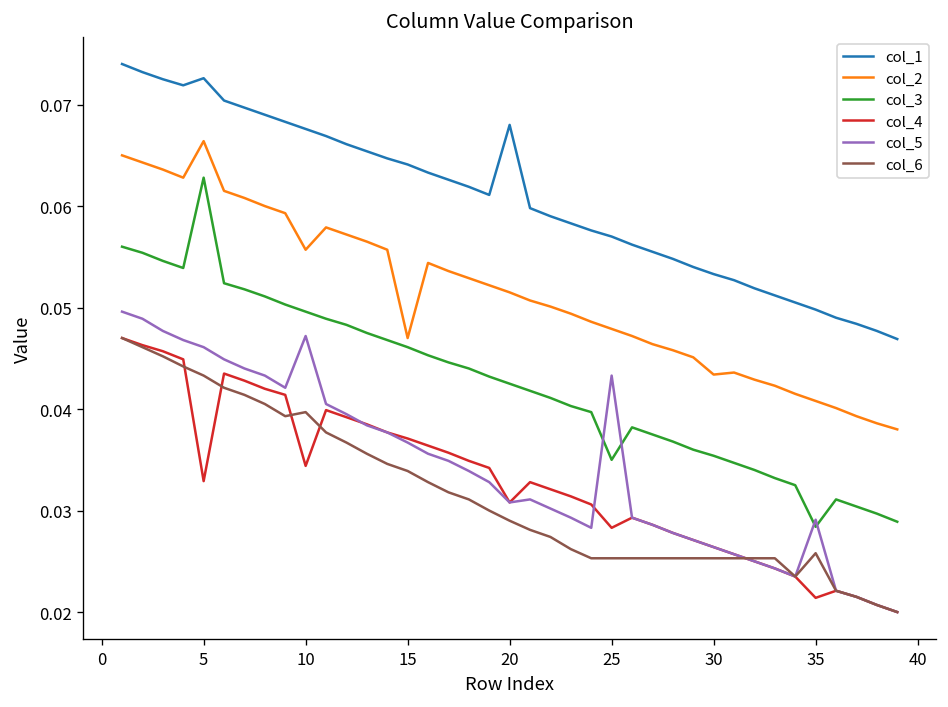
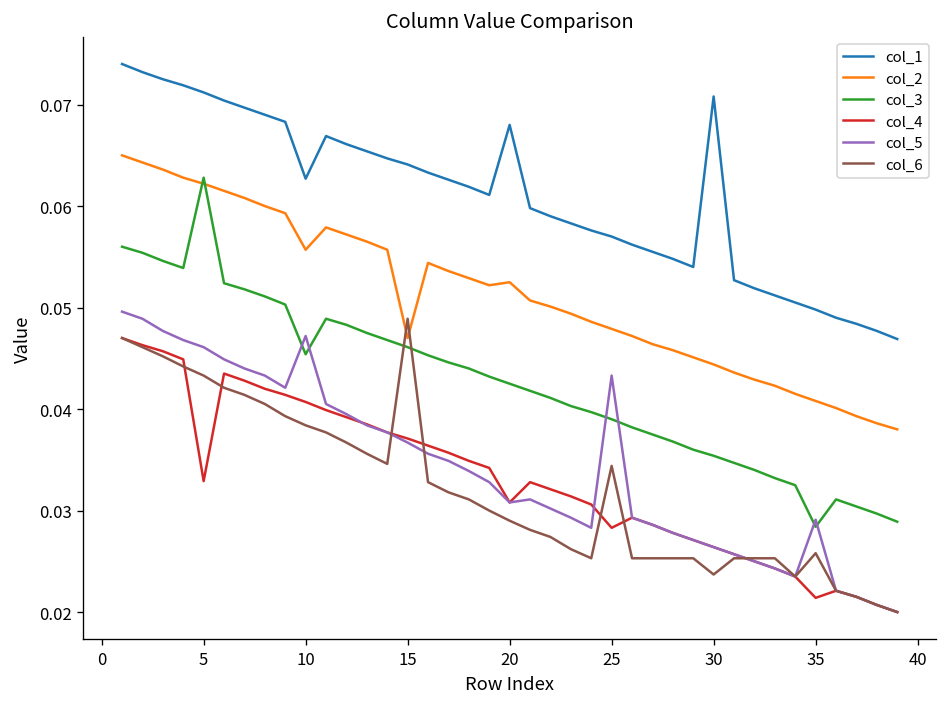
col_1, 5: 0.073 -> 0.071
col_2, 5: 0.066 -> 0.062
col_1, 10: 0.068 -> 0.063
col_3, 10: 0.050 -> 0.045
col_4, 10: 0.034 -> 0.041
col_6, 10: 0.040 -> 0.038
col_6, 15: 0.034 -> 0.049
col_2, 20: 0.052 -> 0.053
col_3, 25: 0.035 -> 0.039
col_6, 25: 0.025 -> 0.034
col_1, 30: 0.053 -> 0.071
col_2, 30: 0.043 -> 0.044
col_6, 30: 0.025 -> 0.024
